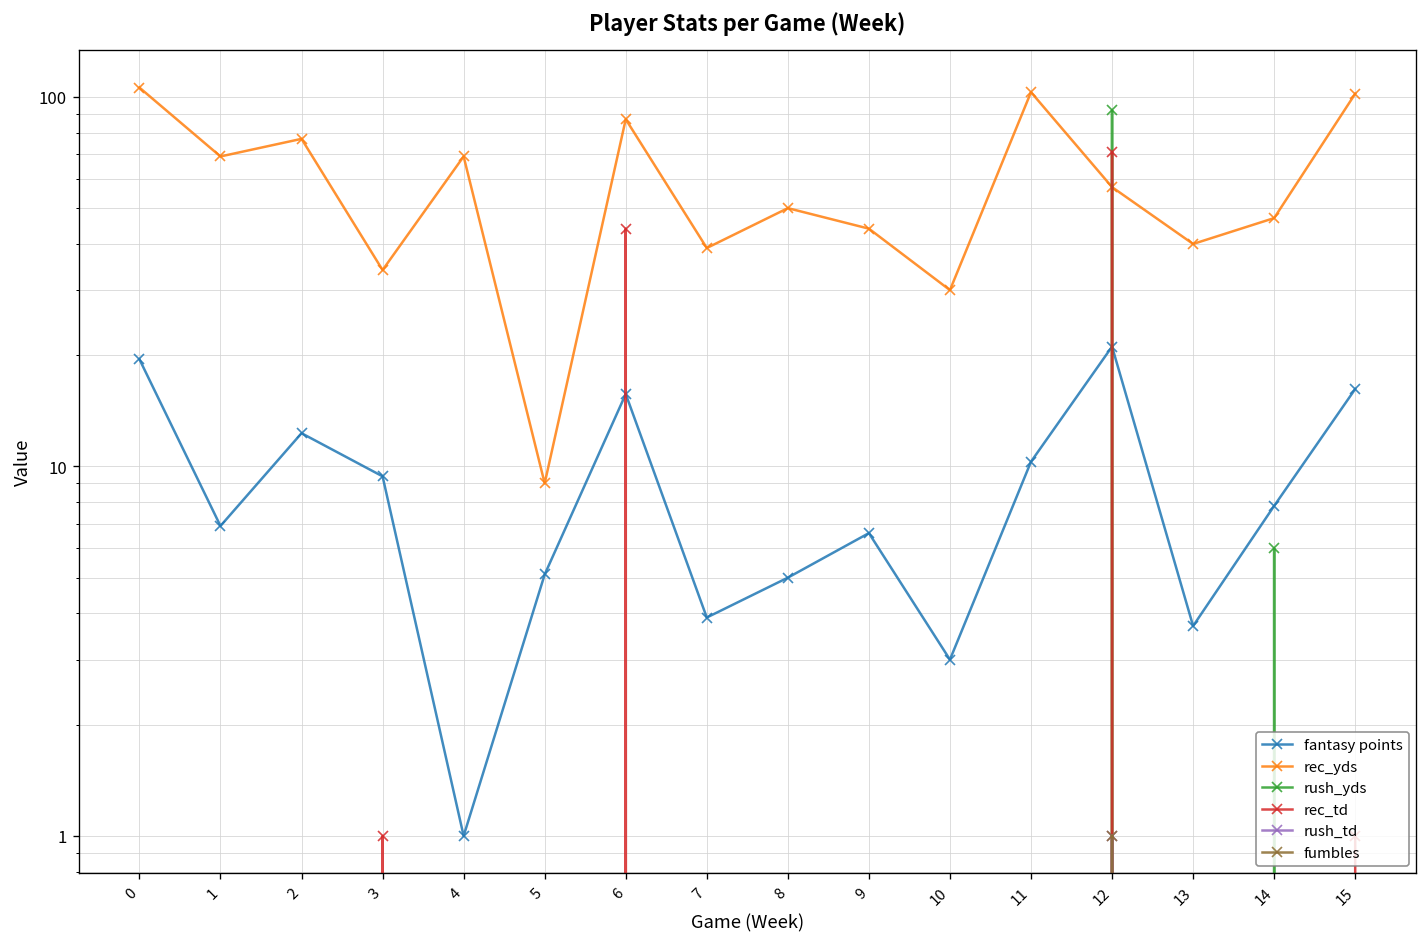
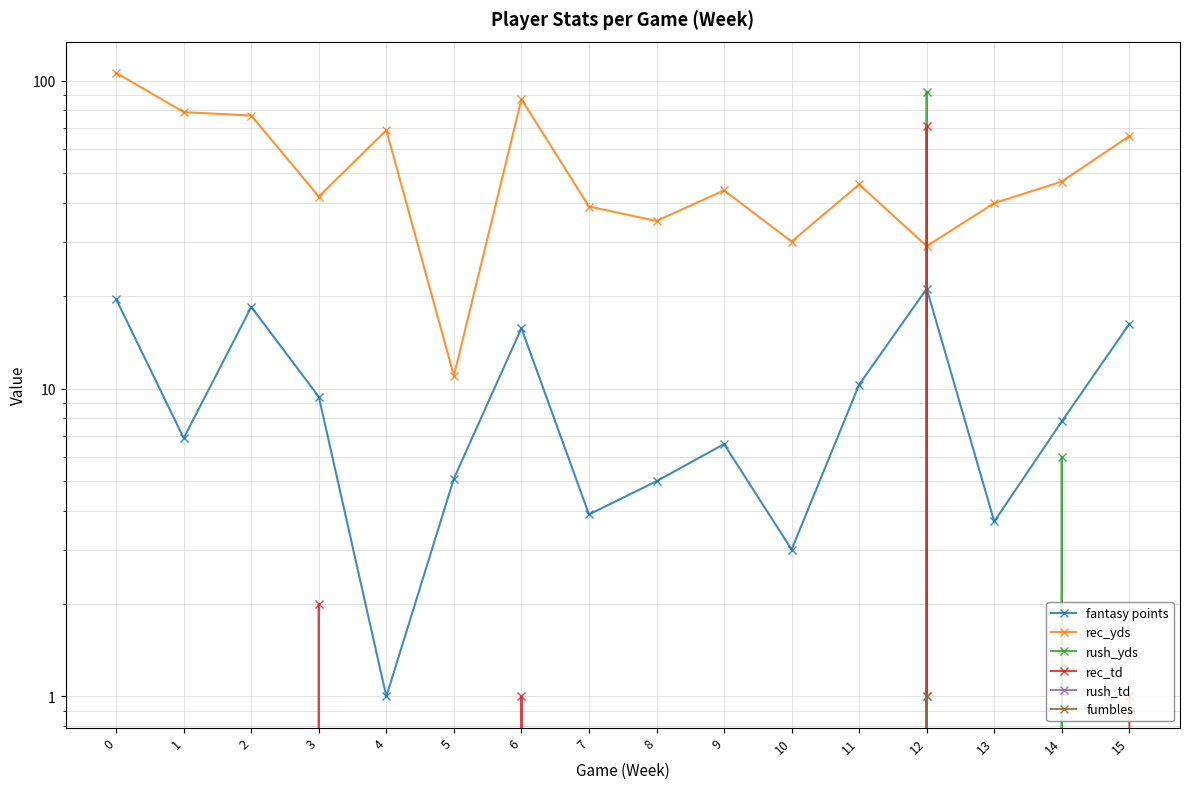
rec_yds, 1: 69 -> 79
fantasy points, 2: 12.3 -> 18
rec_yds, 3: 34 -> 42
rec_td, 3: 1 -> 2
rec_yds, 5: 9 -> 11
rec_td, 6: 44 -> 1
rec_yds, 8: 50 -> 35
rec_yds, 11: 103 -> 46
rec_yds, 12: 57 -> 29
rec_yds, 15: 102 -> 66
